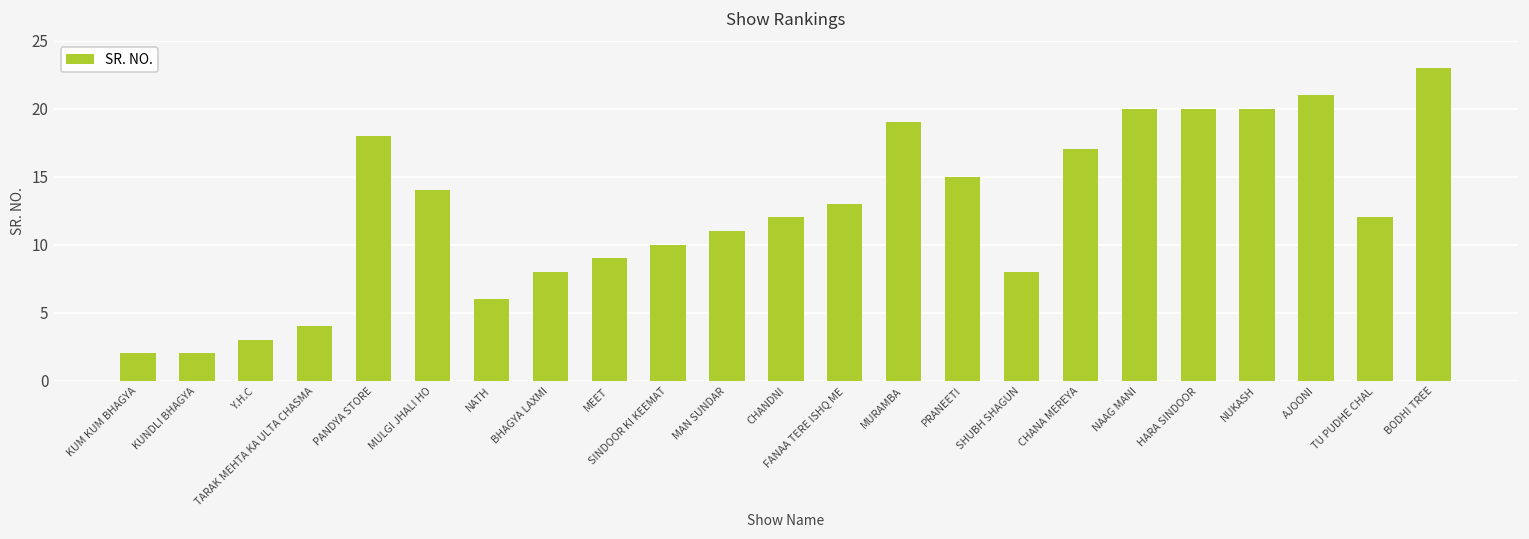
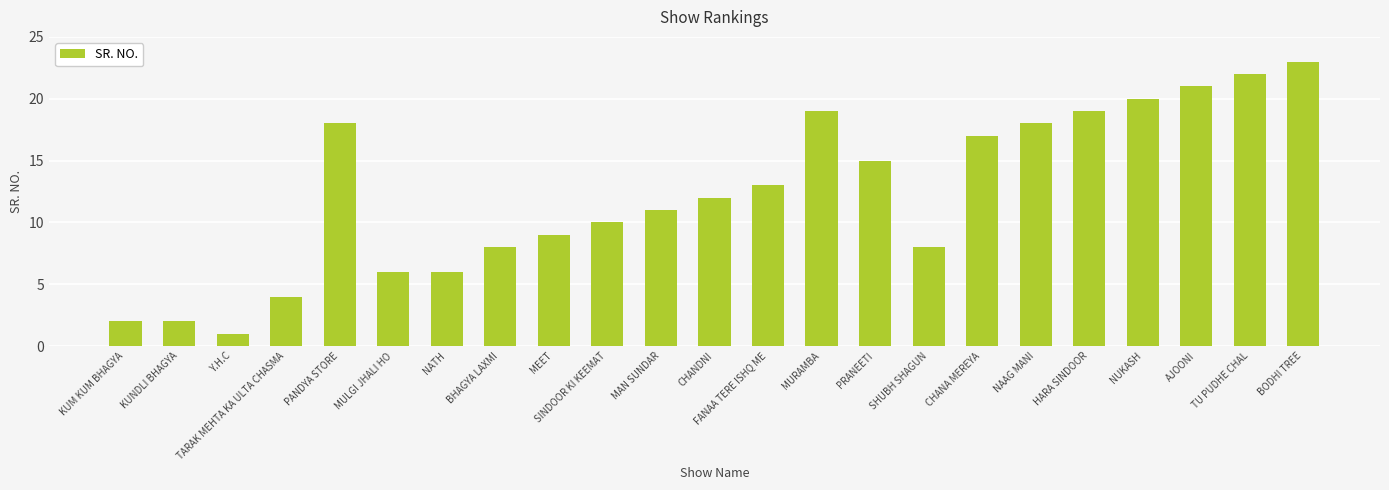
Y.H.C: 3 -> 1
MULGI JHALI HO: 14 -> 6
NAAG MANI: 20 -> 18
HARA SINDOOR: 20 -> 19
TU PUDHE CHAL: 12 -> 22
